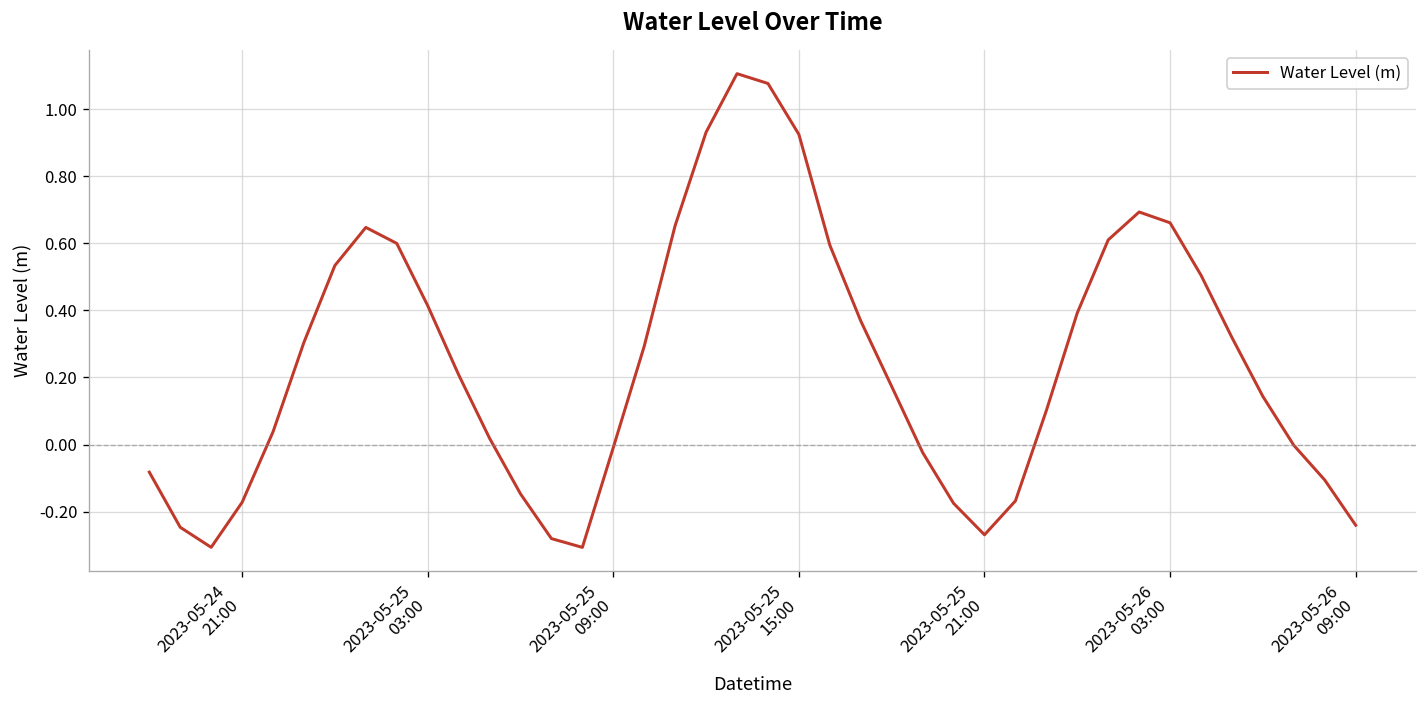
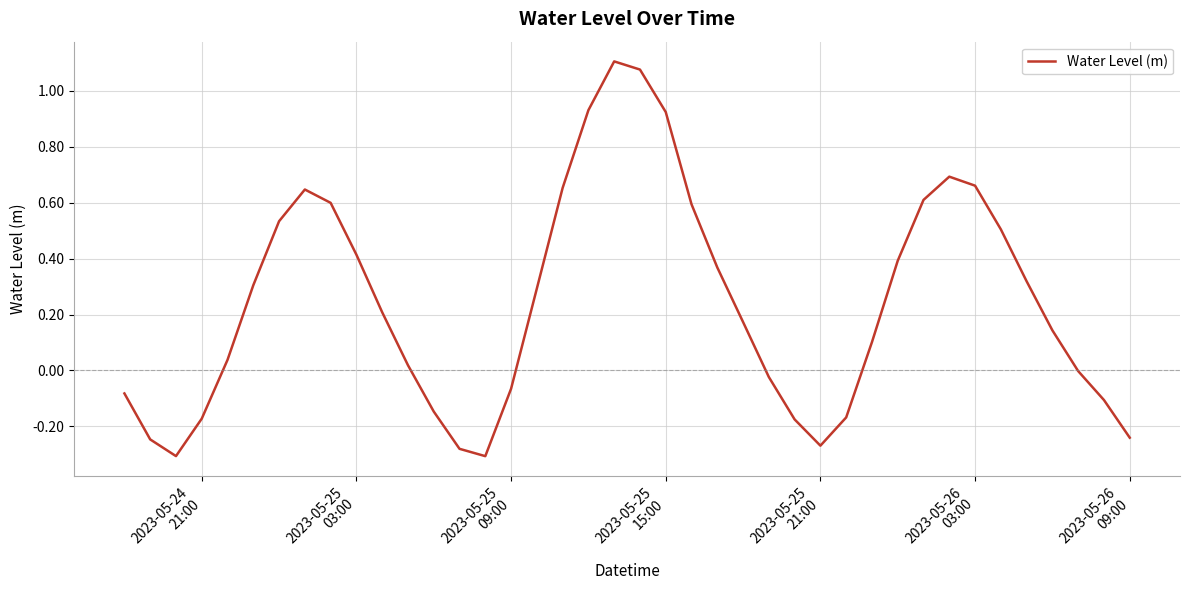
2023-05-25 09:00: -0.01 -> -0.07
